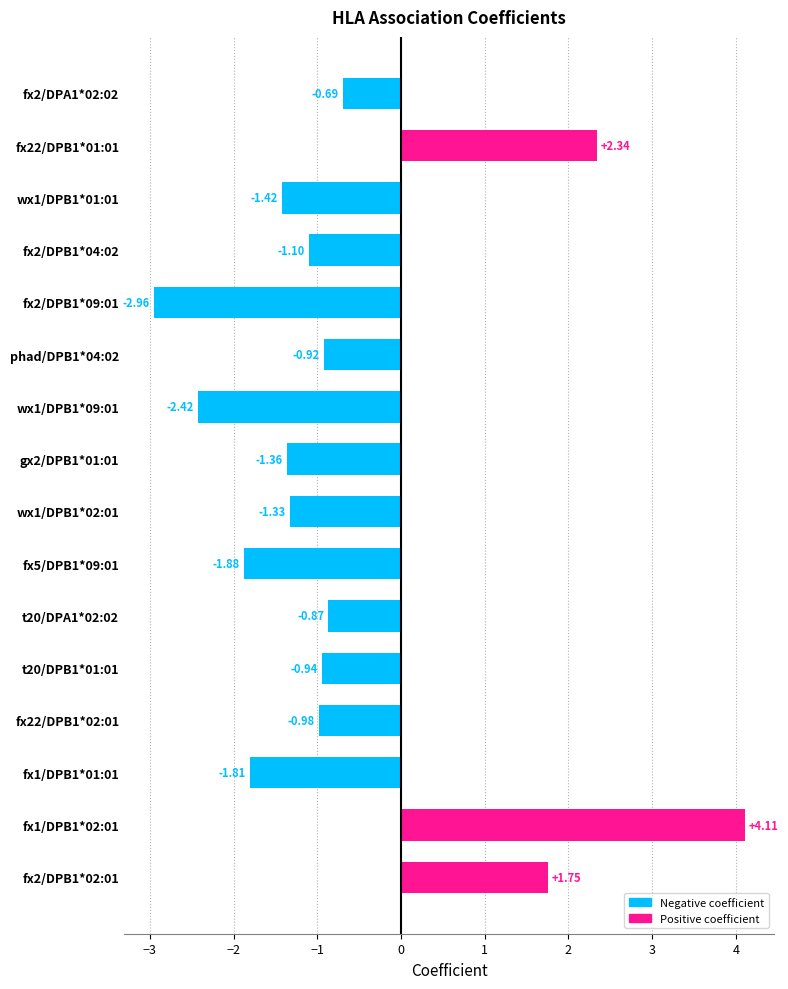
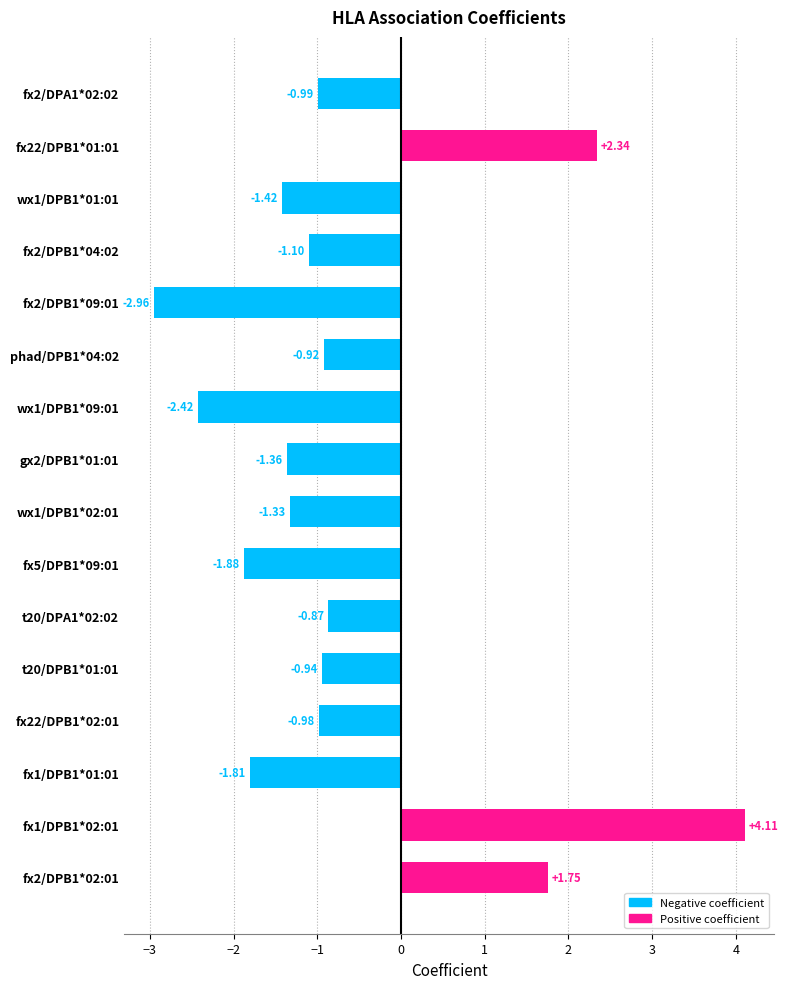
fx2/DPA1*02:02: -0.69 -> -0.99
